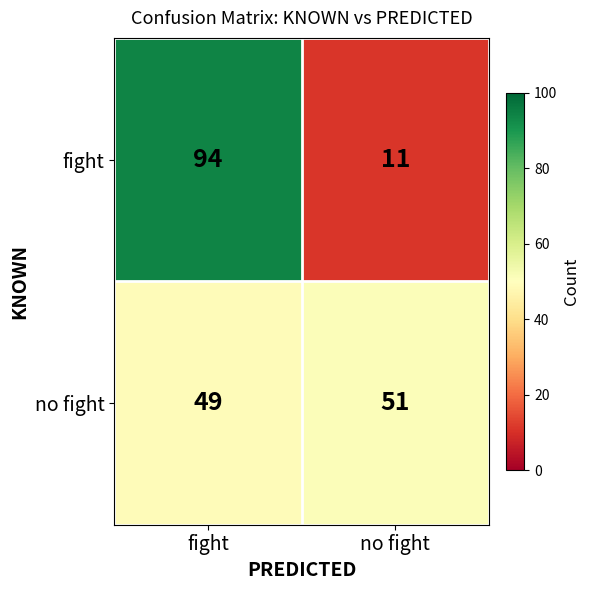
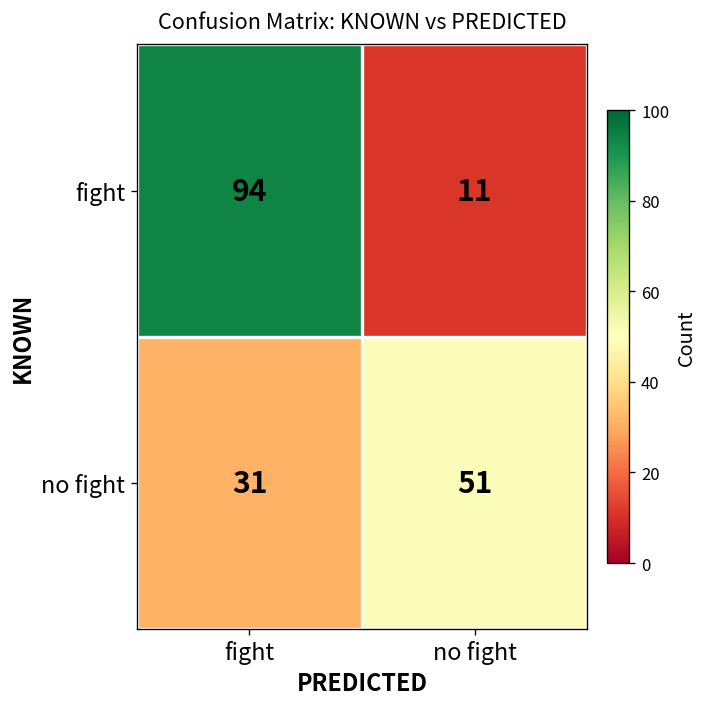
no fight, fight: 49 -> 31
